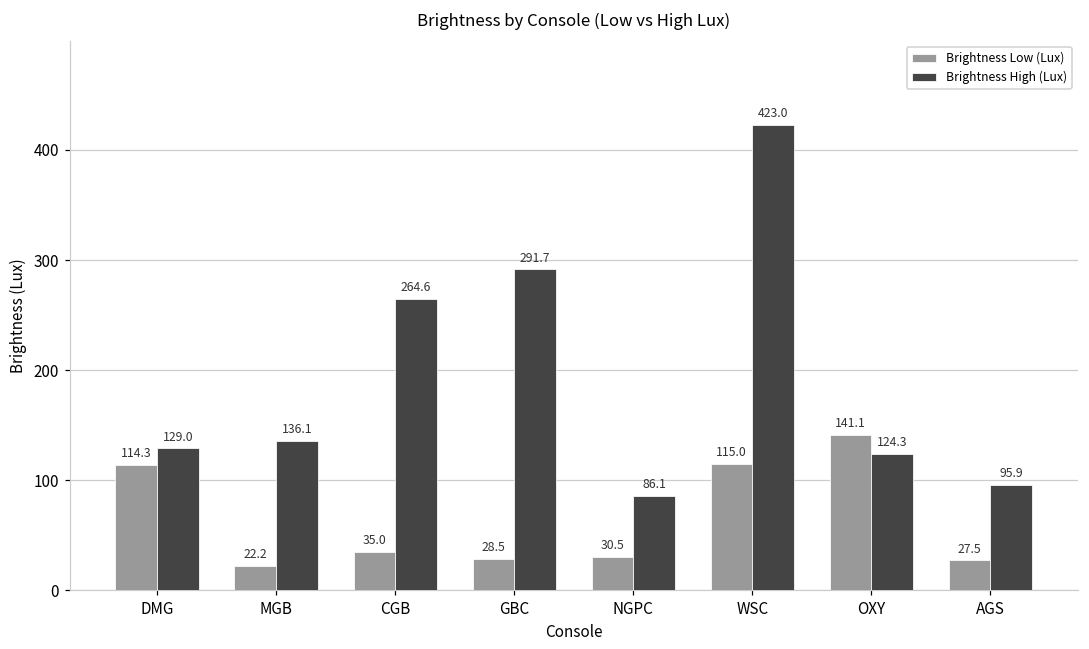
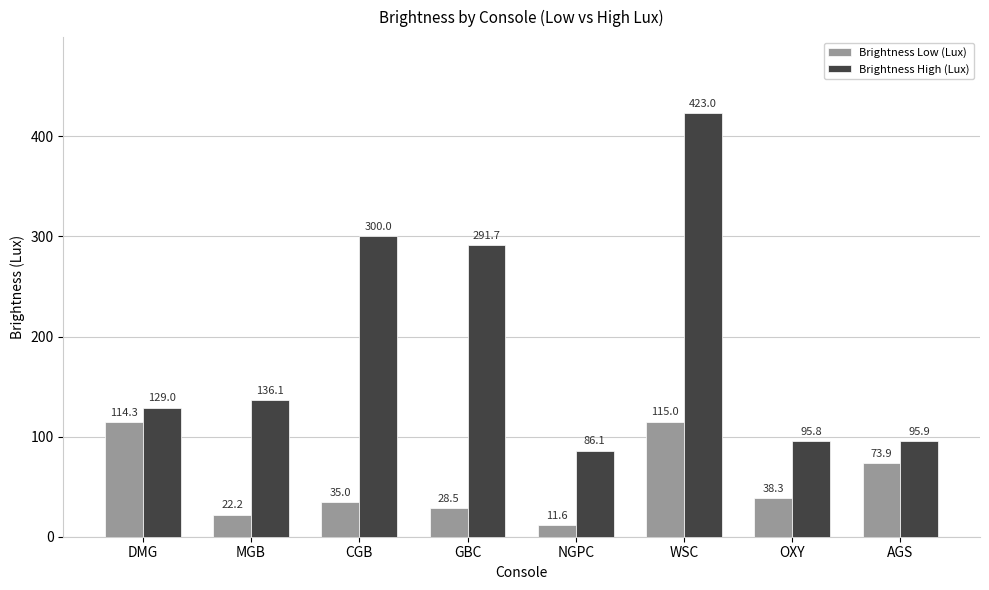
Brightness High (Lux), CGB: 264.6 -> 300.0
Brightness Low (Lux), NGPC: 30.5 -> 11.6
Brightness Low (Lux), OXY: 141.1 -> 38.3
Brightness High (Lux), OXY: 124.3 -> 95.8
Brightness Low (Lux), AGS: 27.5 -> 73.9
